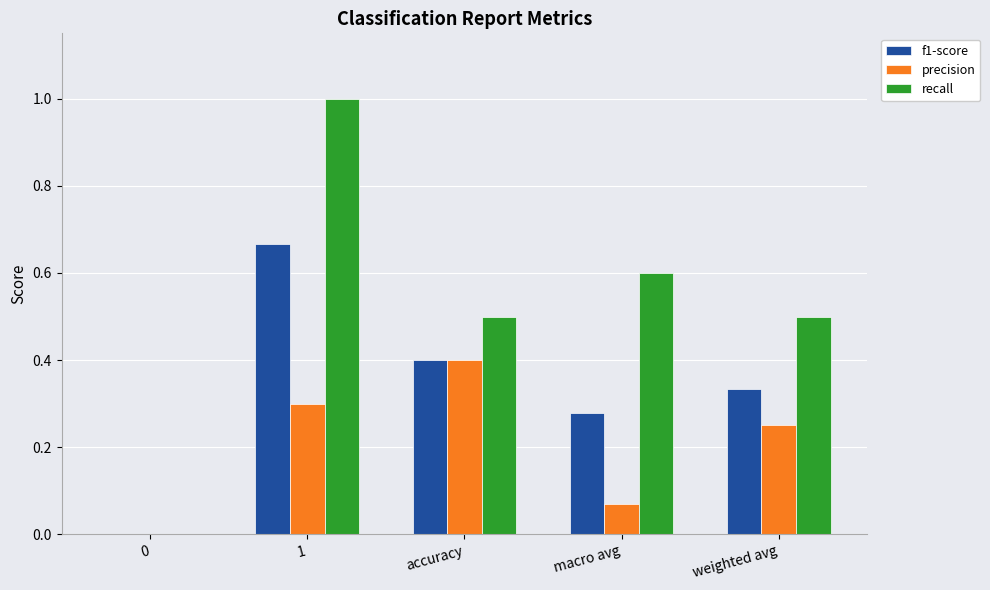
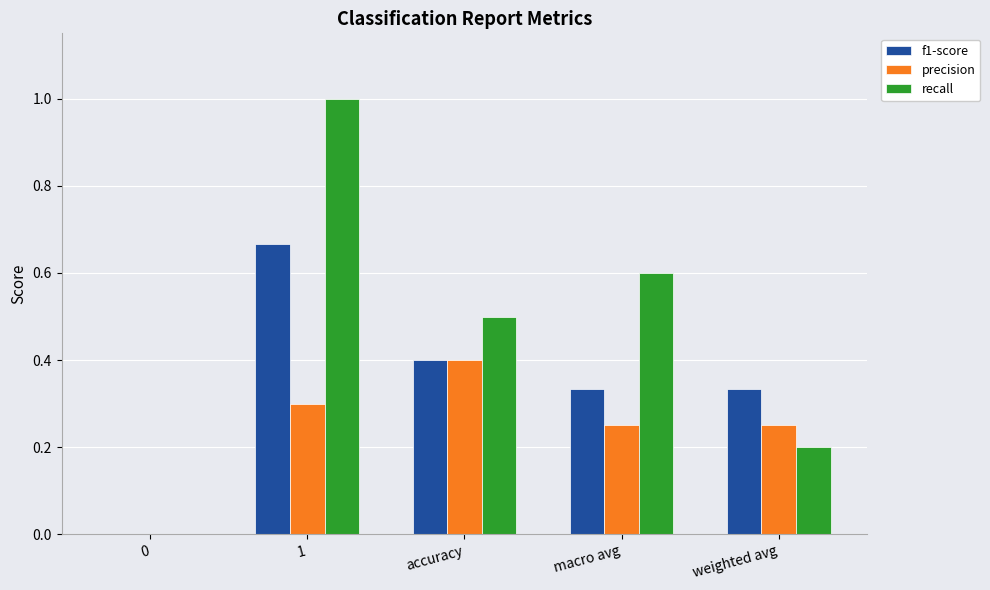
f1-score, macro avg: 0.28 -> 0.33
precision, macro avg: 0.07 -> 0.25
recall, weighted avg: 0.5 -> 0.2
